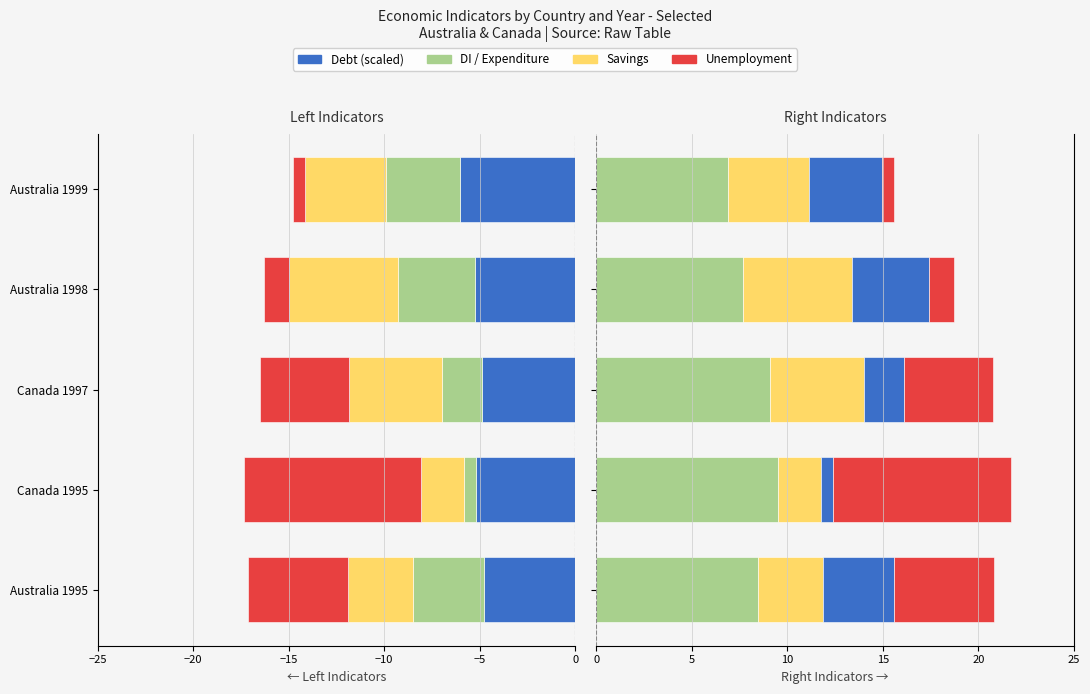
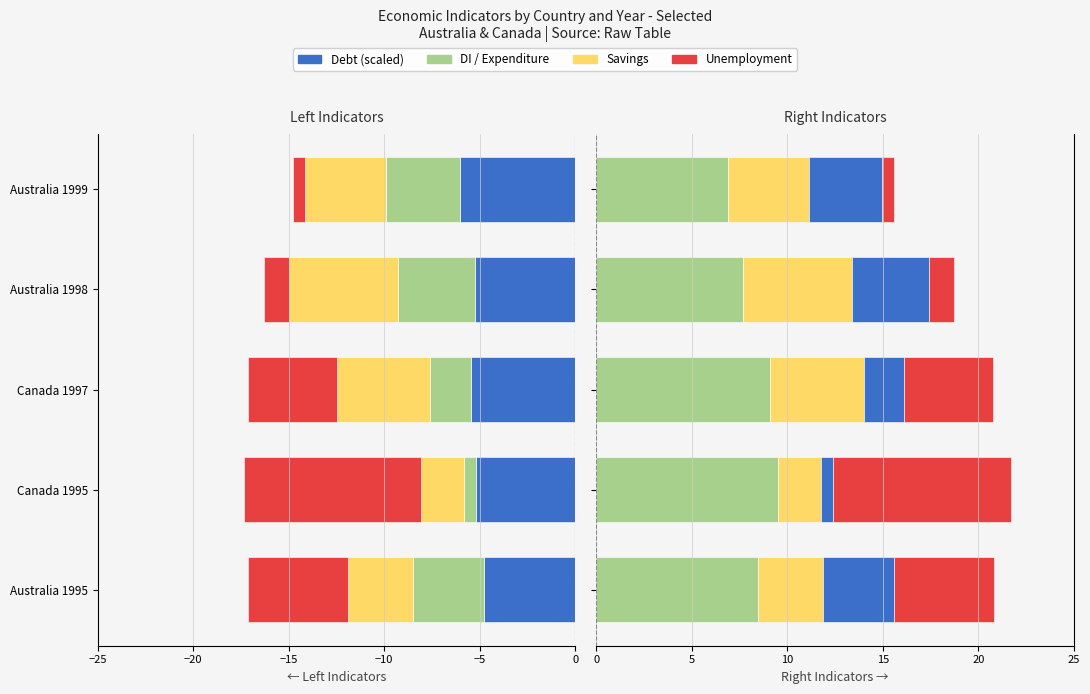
Left Indicators, Debt (scaled), Canada 1997: -4.9 -> -5.5
